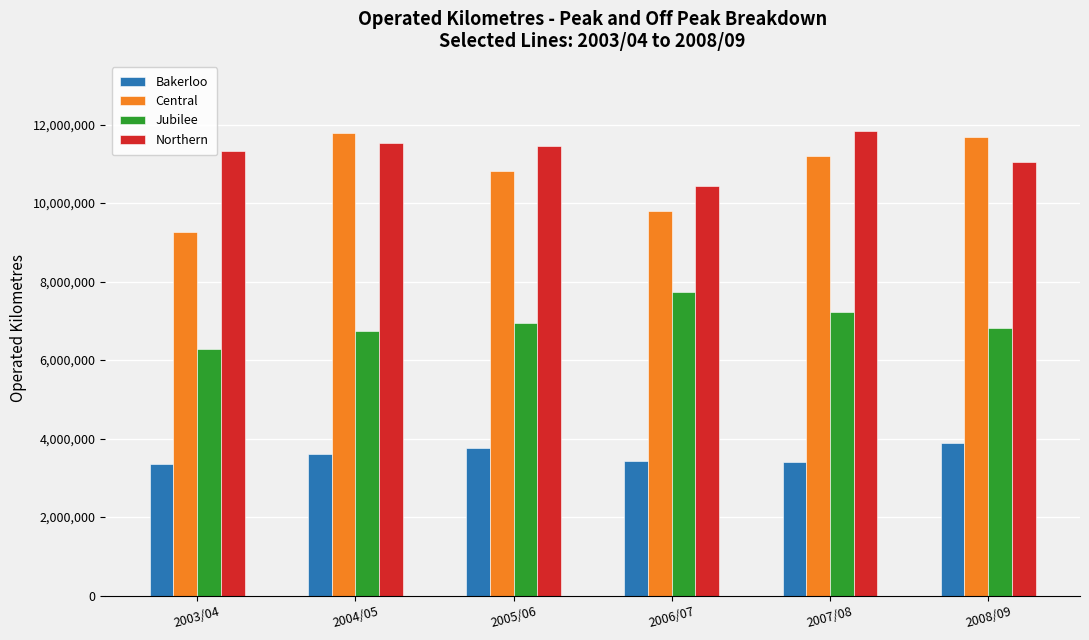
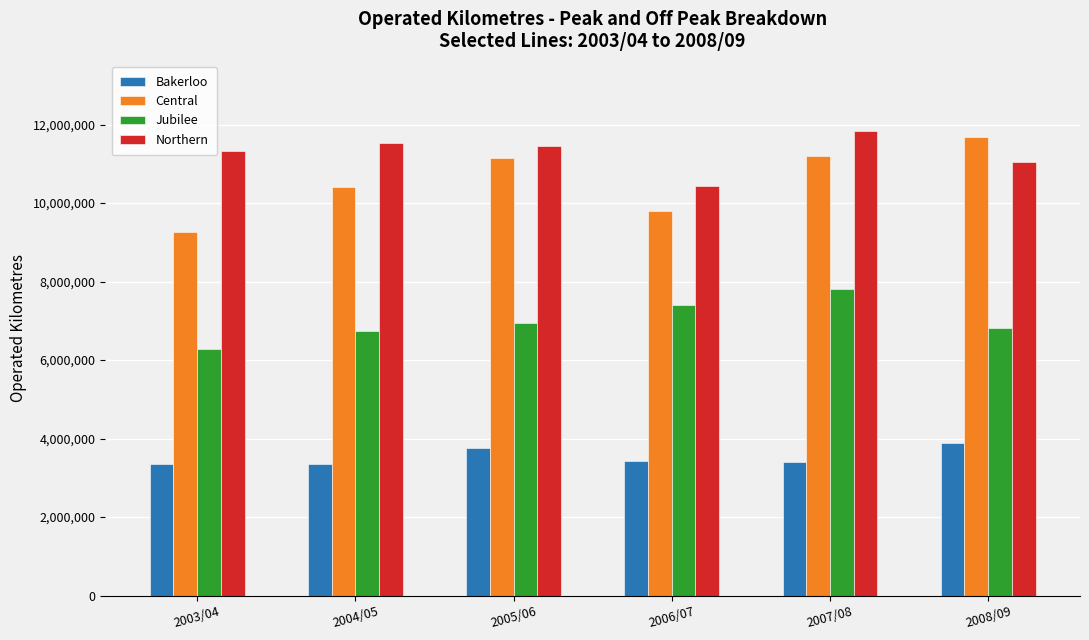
Bakerloo, 2004/05: 3,600,000 -> 3,400,000
Central, 2004/05: 11,800,000 -> 10,400,000
Central, 2005/06: 10,800,000 -> 11,200,000
Jubilee, 2006/07: 7,700,000 -> 7,400,000
Jubilee, 2007/08: 7,200,000 -> 7,800,000
